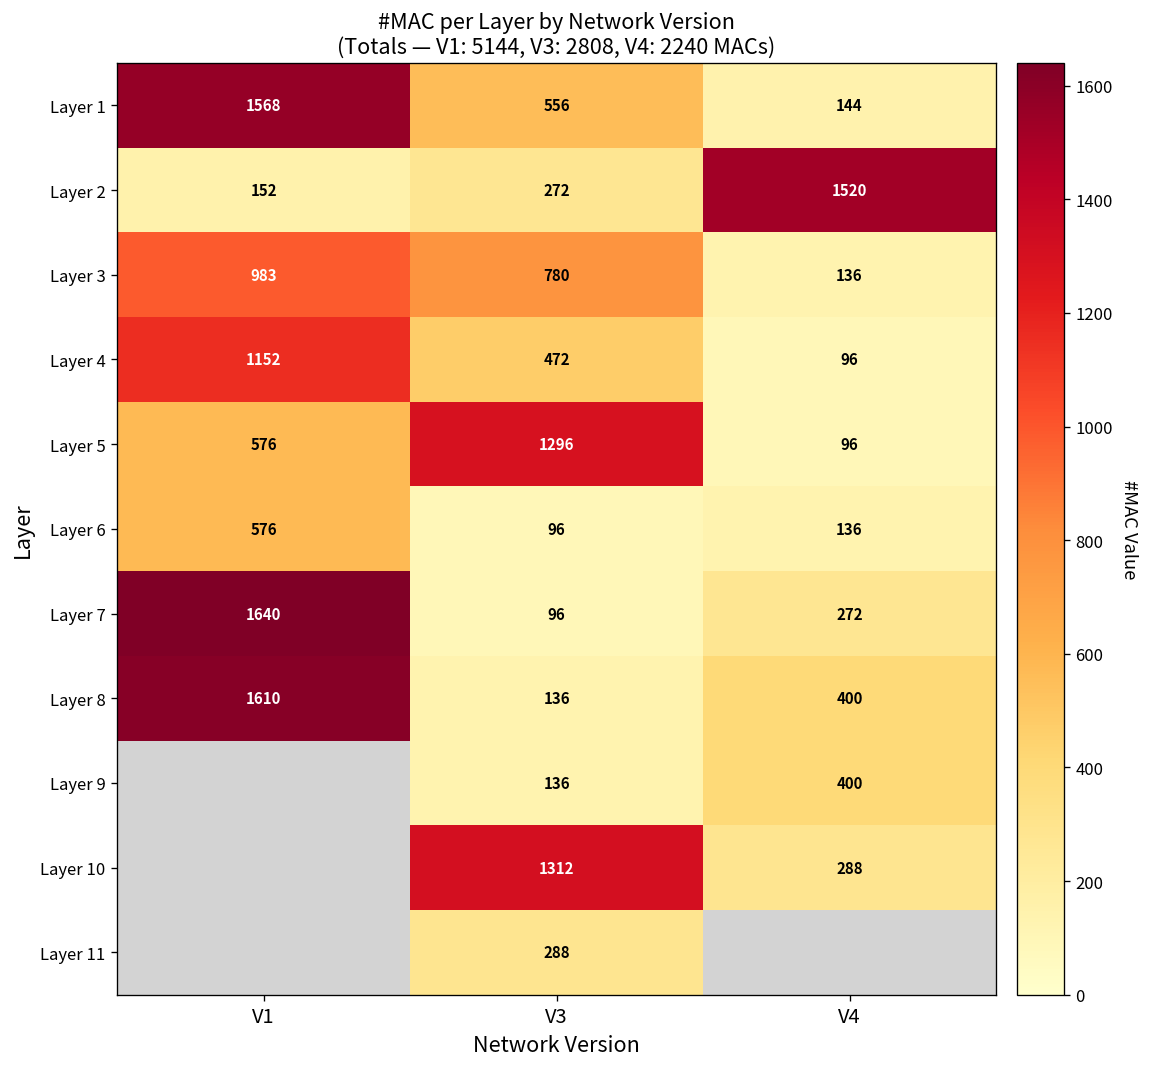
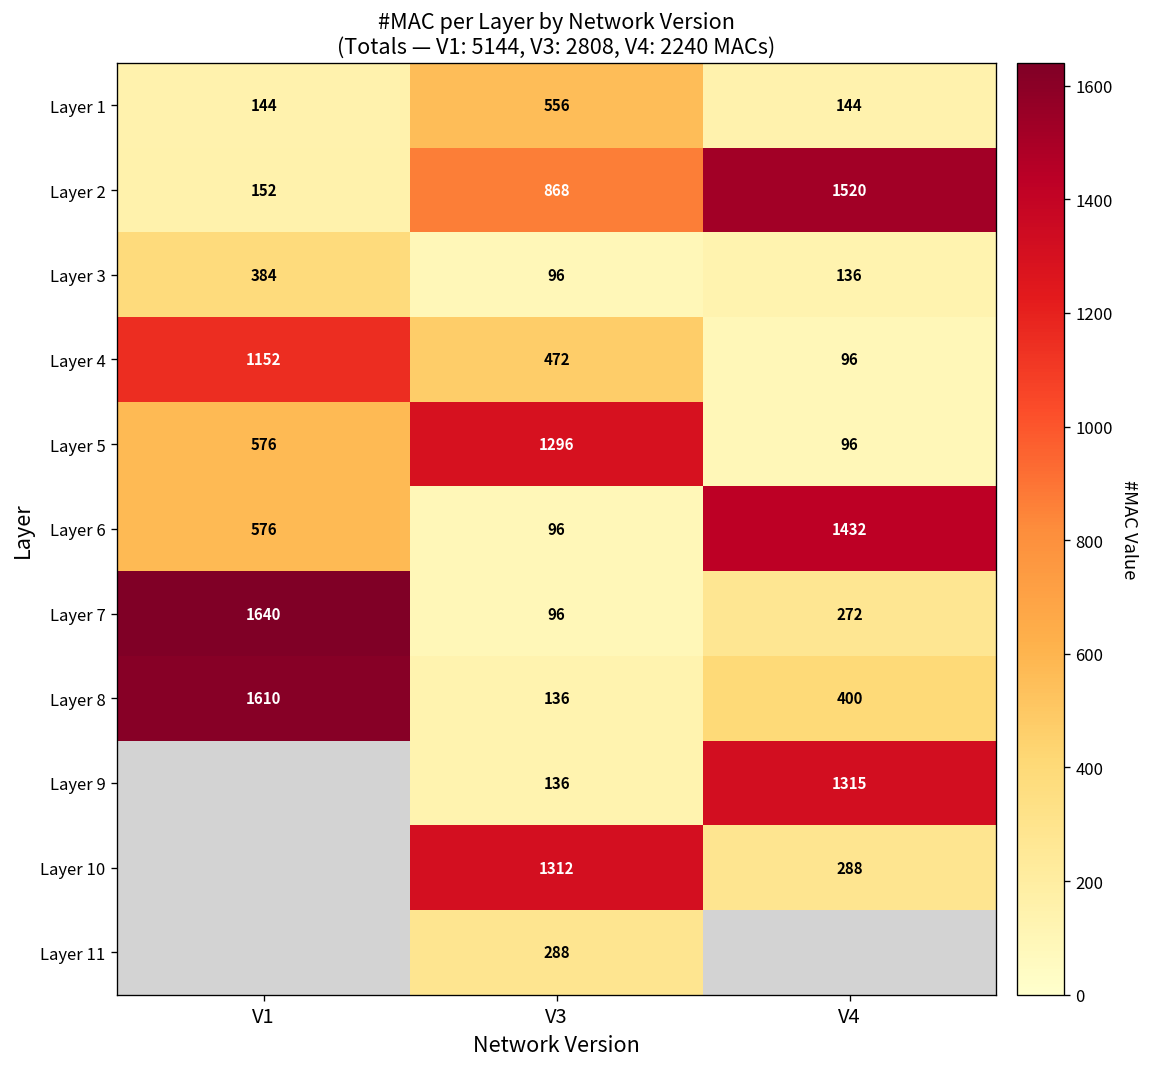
Layer 1, V1: 1568 -> 144
Layer 2, V3: 272 -> 868
Layer 3, V1: 983 -> 384
Layer 3, V3: 780 -> 96
Layer 6, V4: 136 -> 1432
Layer 9, V4: 400 -> 1315
